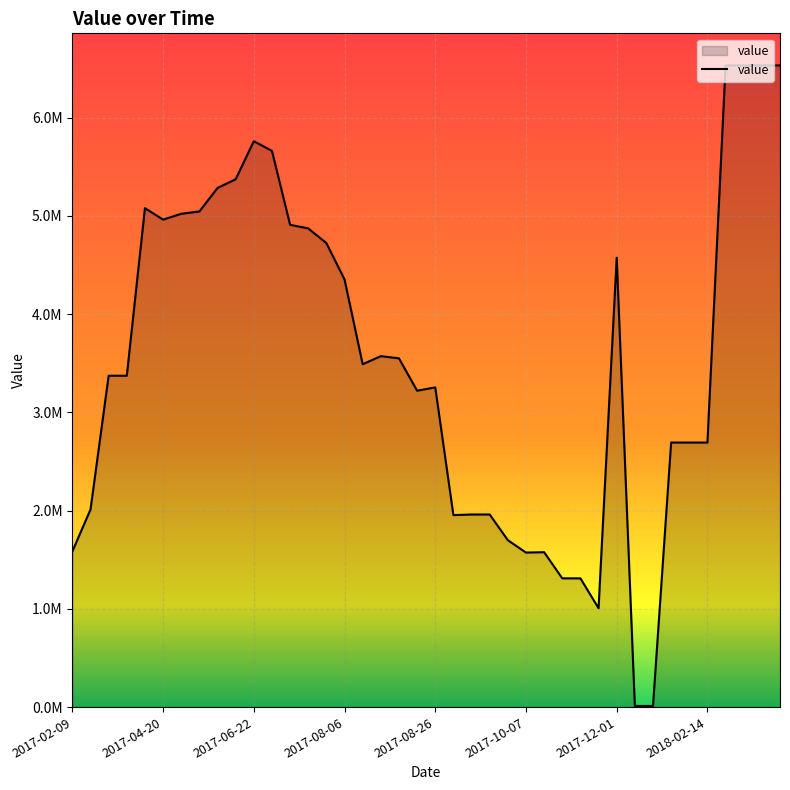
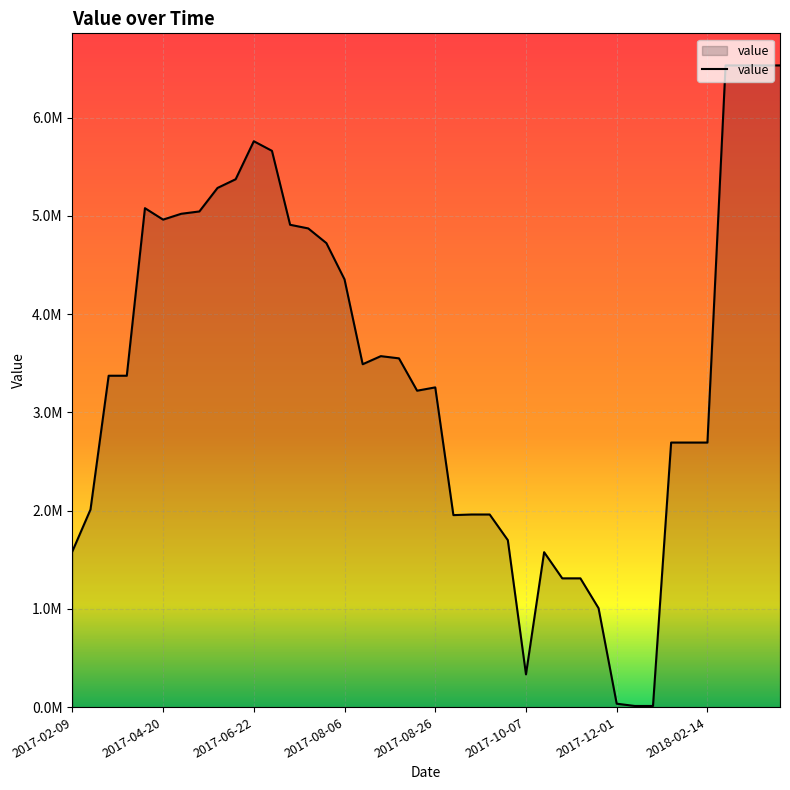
2017-10-07: 1600000 -> 300000
2017-12-01: 4600000 -> 0
